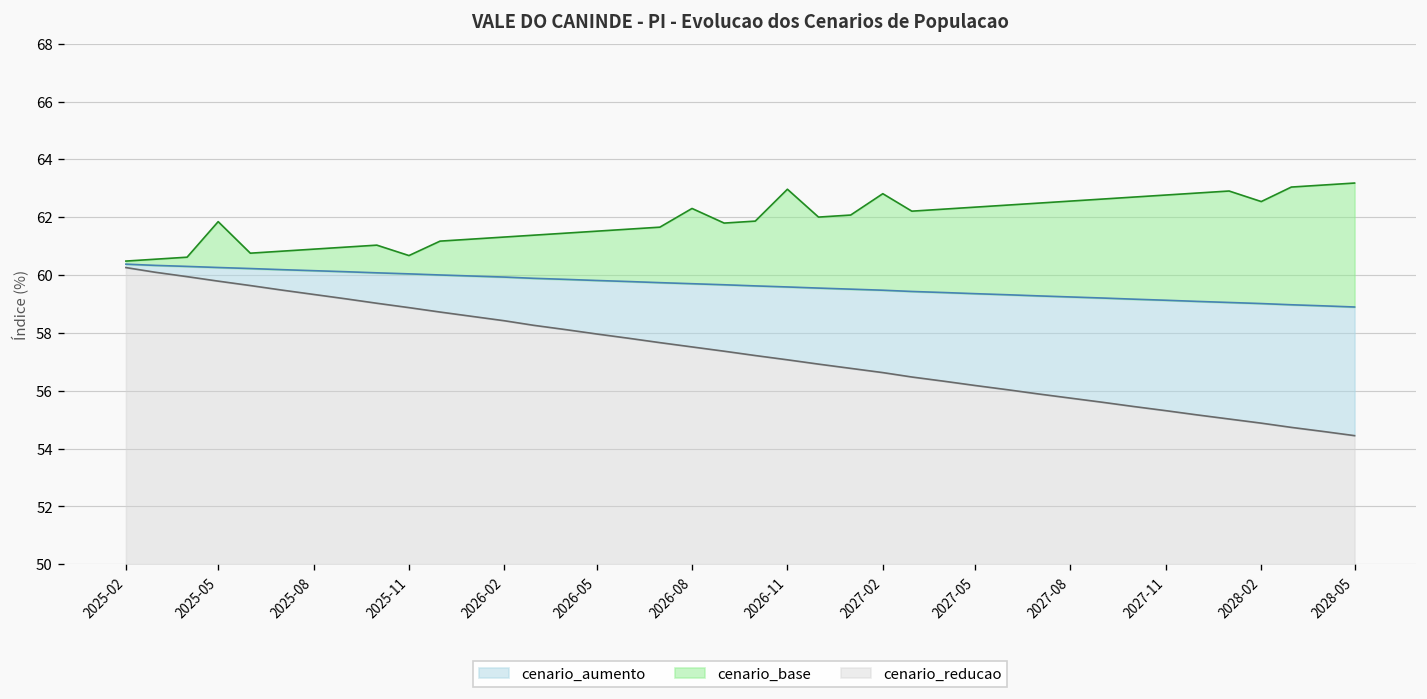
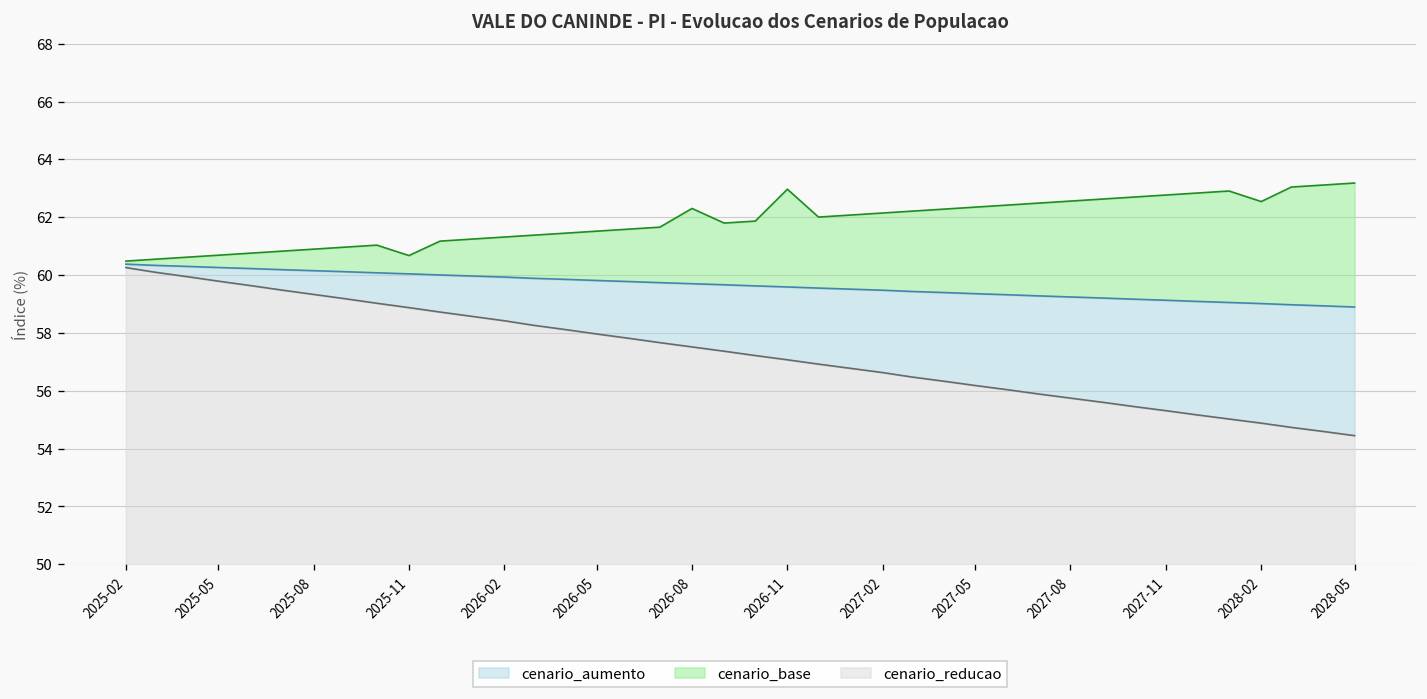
cenario_base, 2025-05: 61.8 -> 60.7
cenario_base, 2027-02: 62.8 -> 62.1
